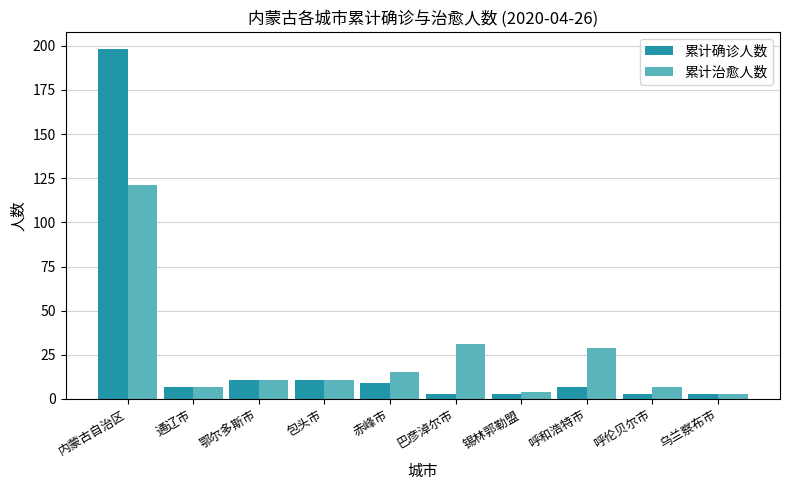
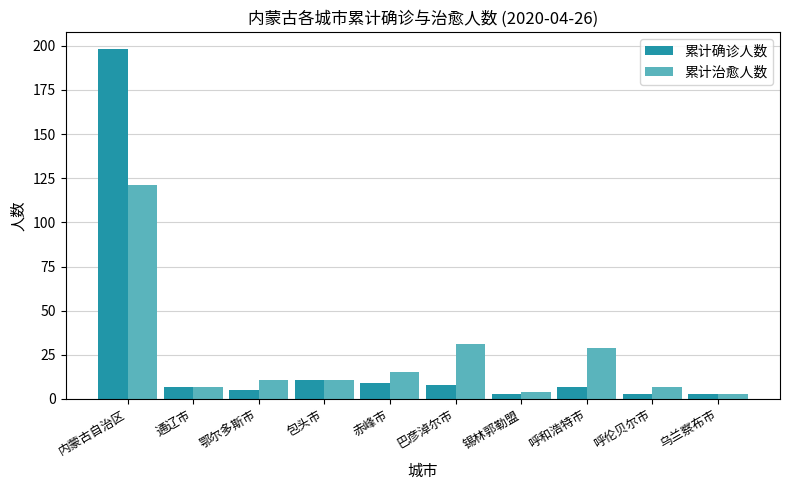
累计确诊人数, 鄂尔多斯市: 11 -> 5
累计确诊人数, 巴彦淖尔市: 3 -> 8
